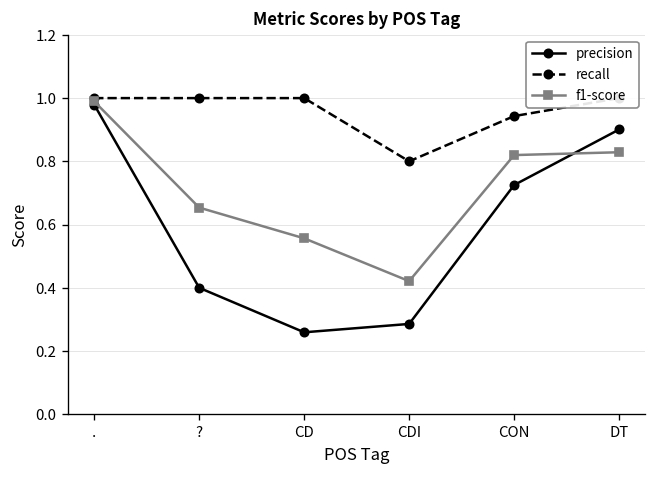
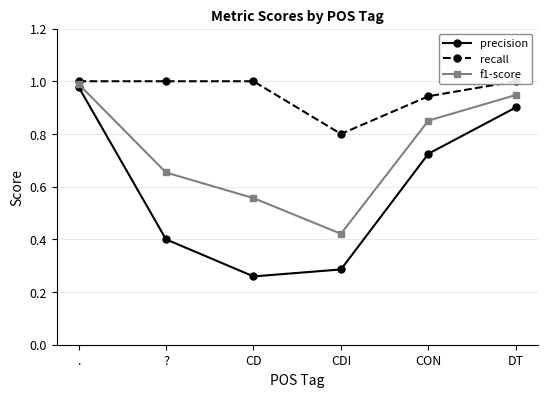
f1-score, CON: 0.82 -> 0.85
f1-score, DT: 0.83 -> 0.95
